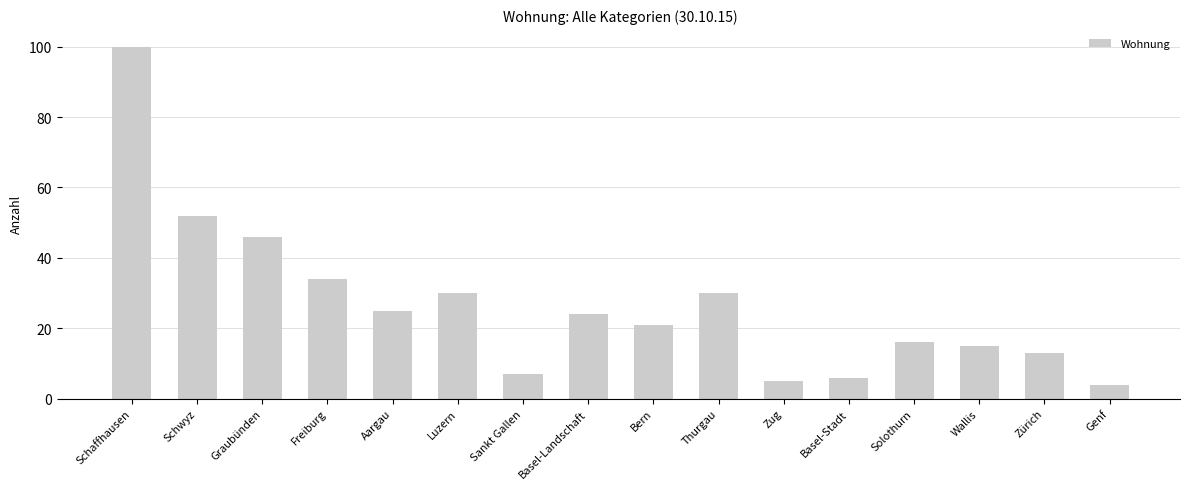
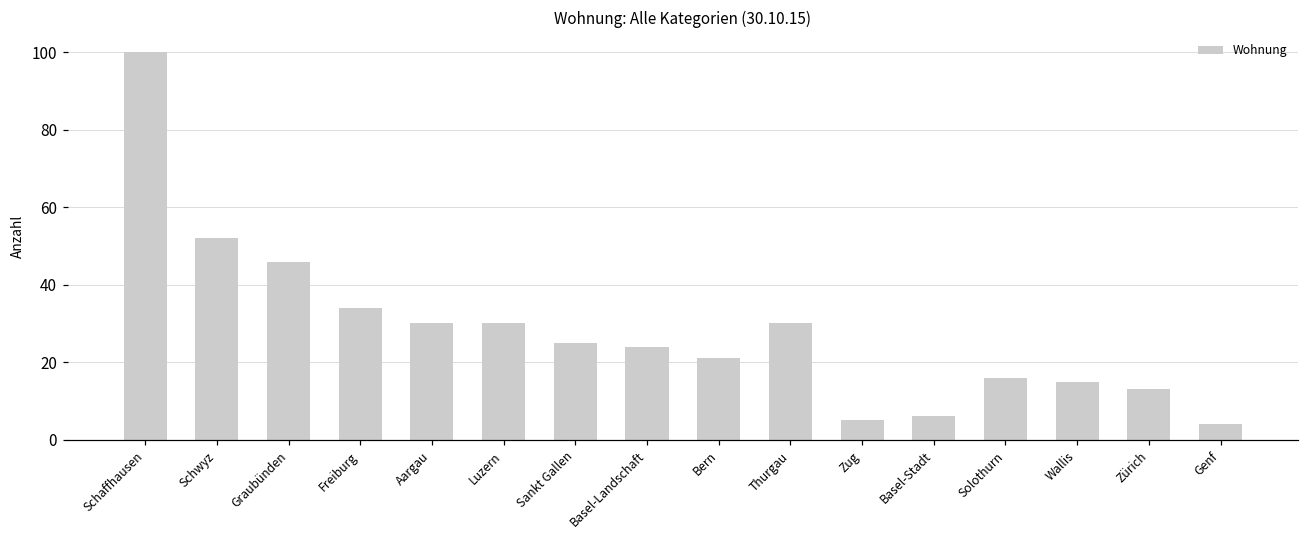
Aargau: 25 -> 30
Sankt Gallen: 7 -> 25
